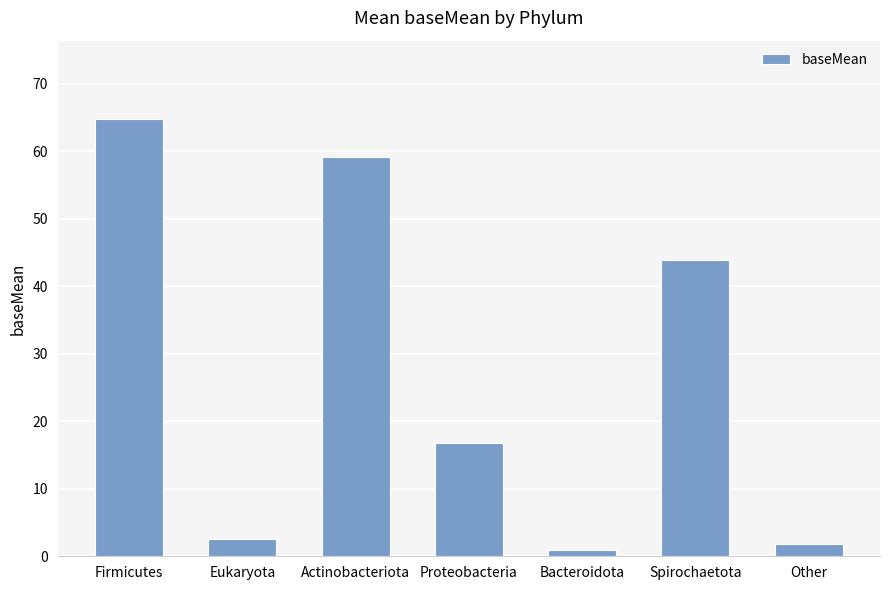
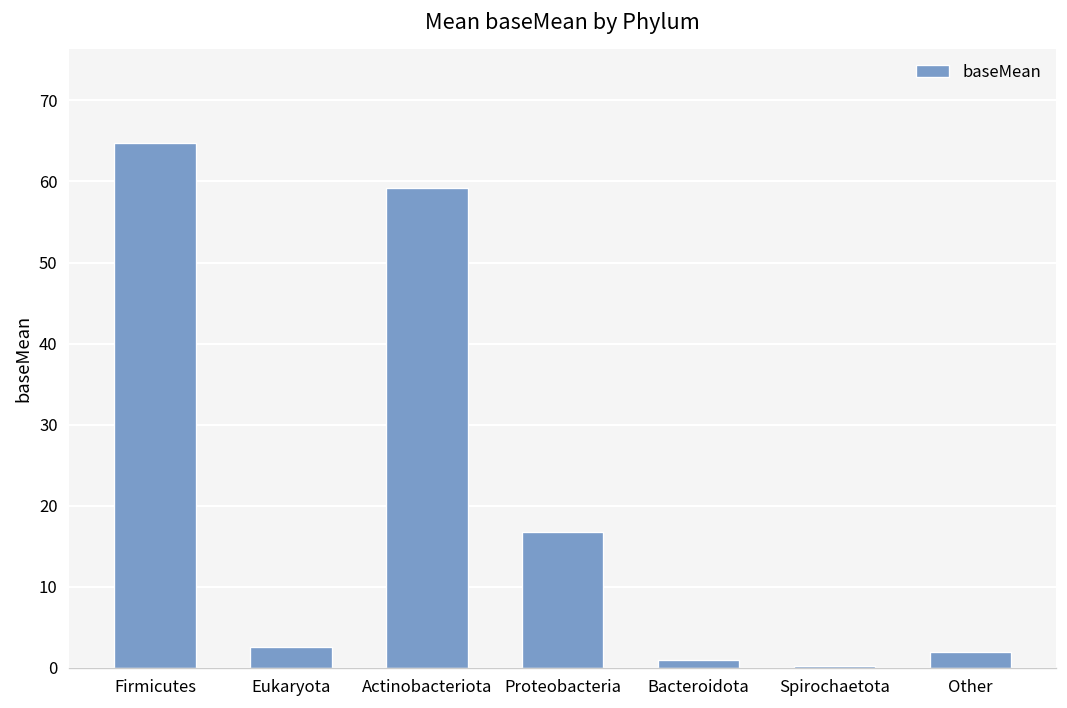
Spirochaetota: 44 -> 0
